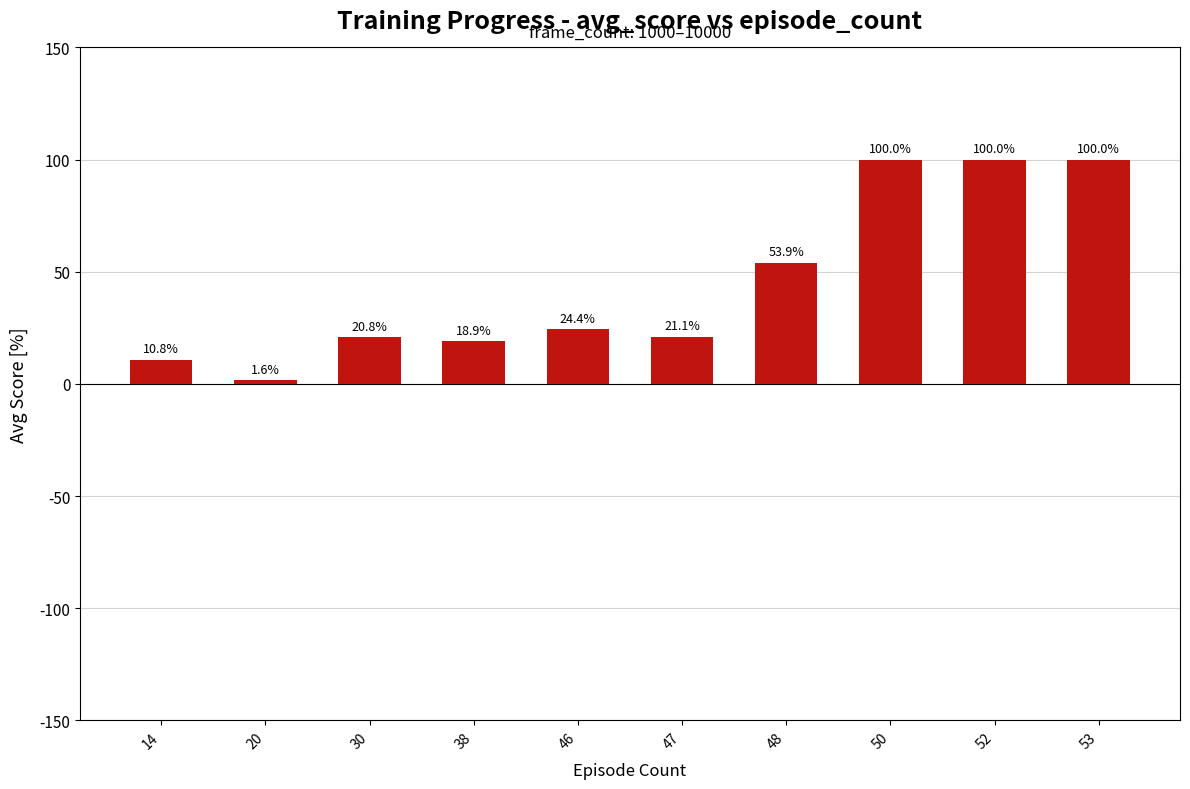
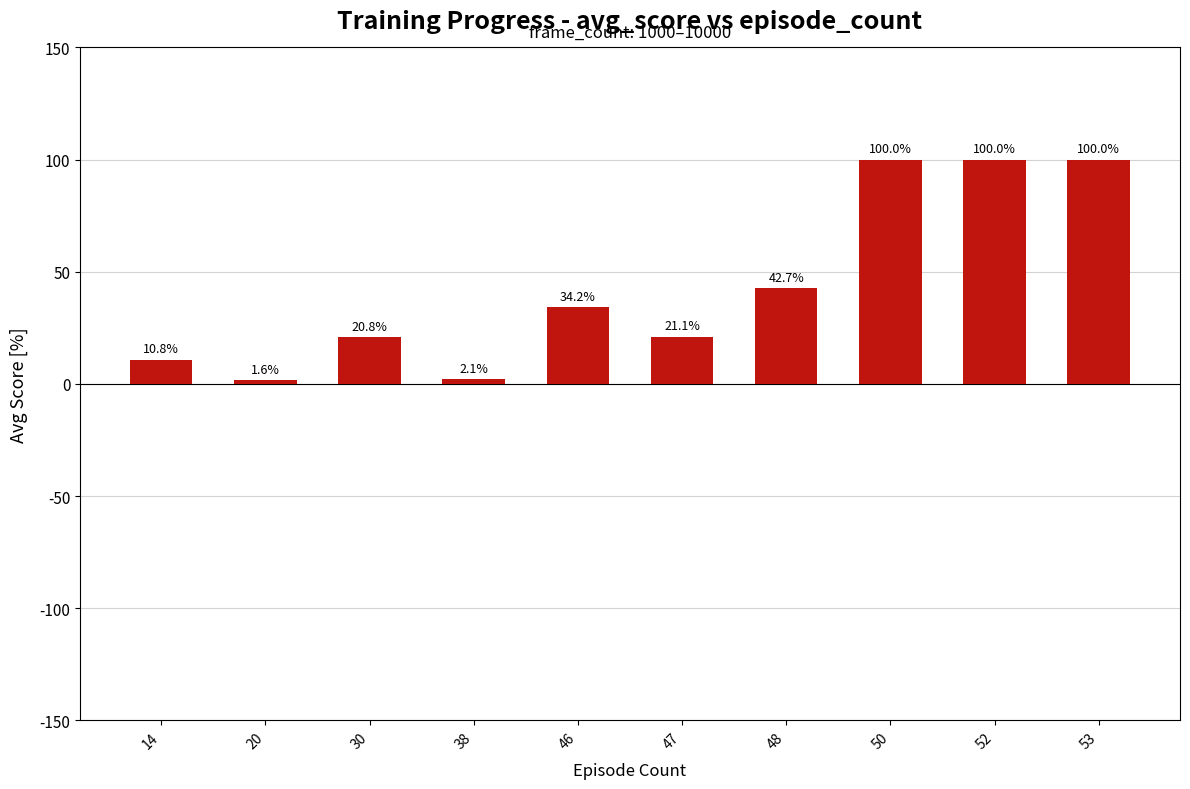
38: 18.9% -> 2.1%
46: 24.4% -> 34.2%
48: 53.9% -> 42.7%
